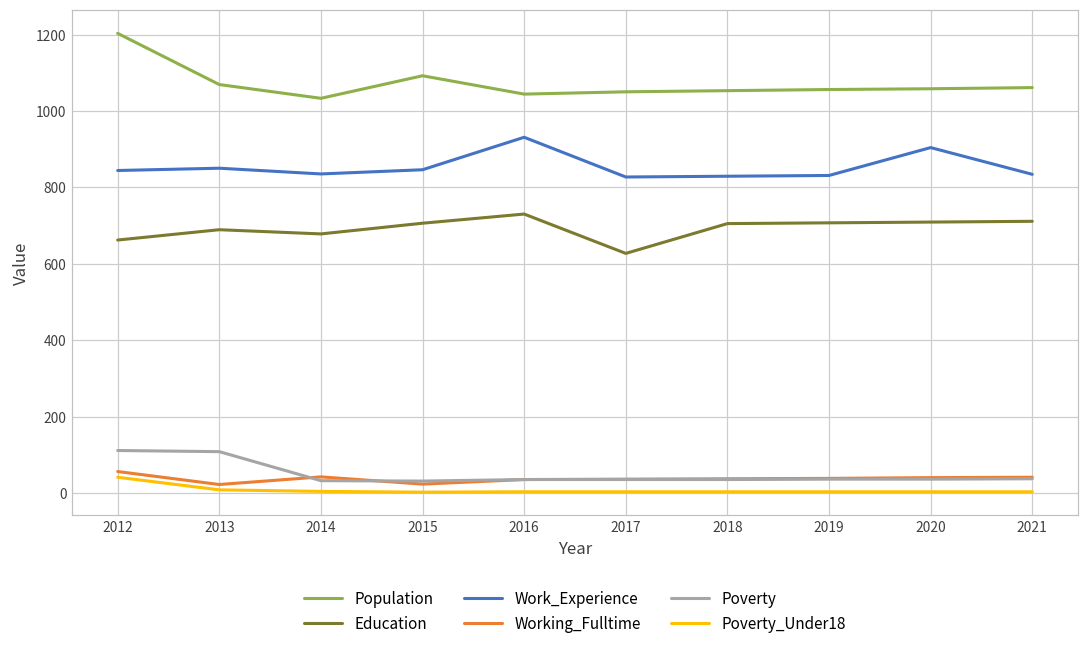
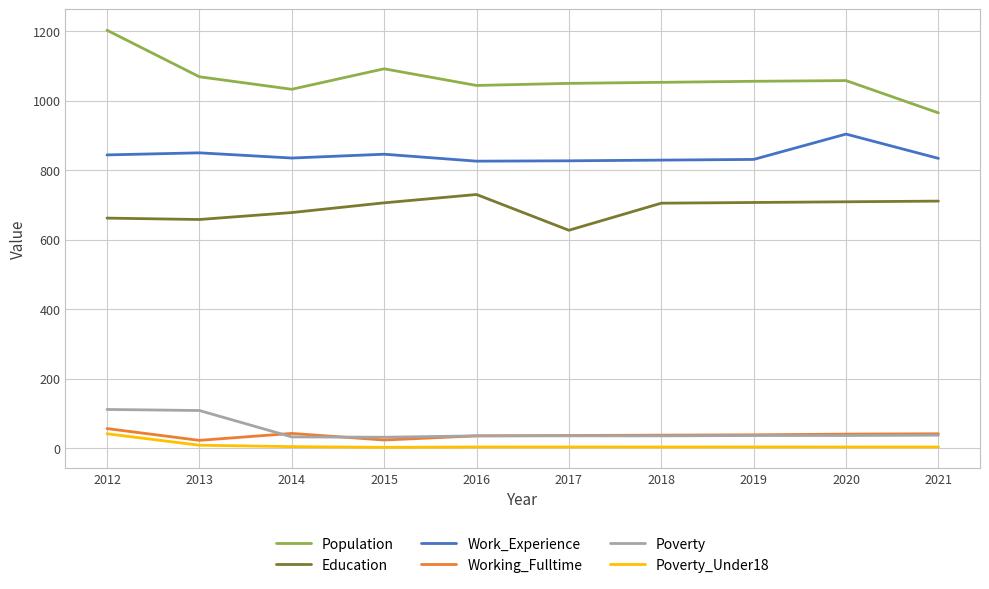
Education, 2013: 690 -> 660
Work_Experience, 2016: 930 -> 830
Population, 2021: 1060 -> 970
